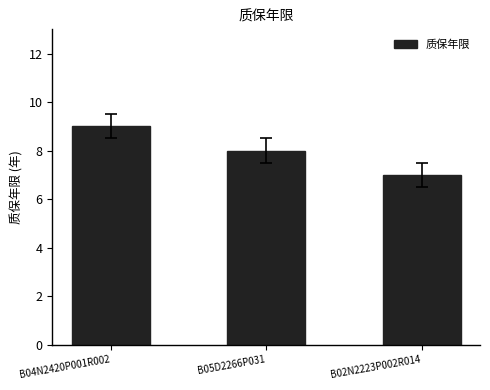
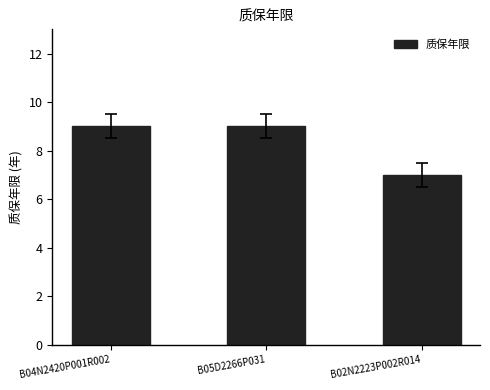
质保年限, B05D2266P031: 8 -> 9
